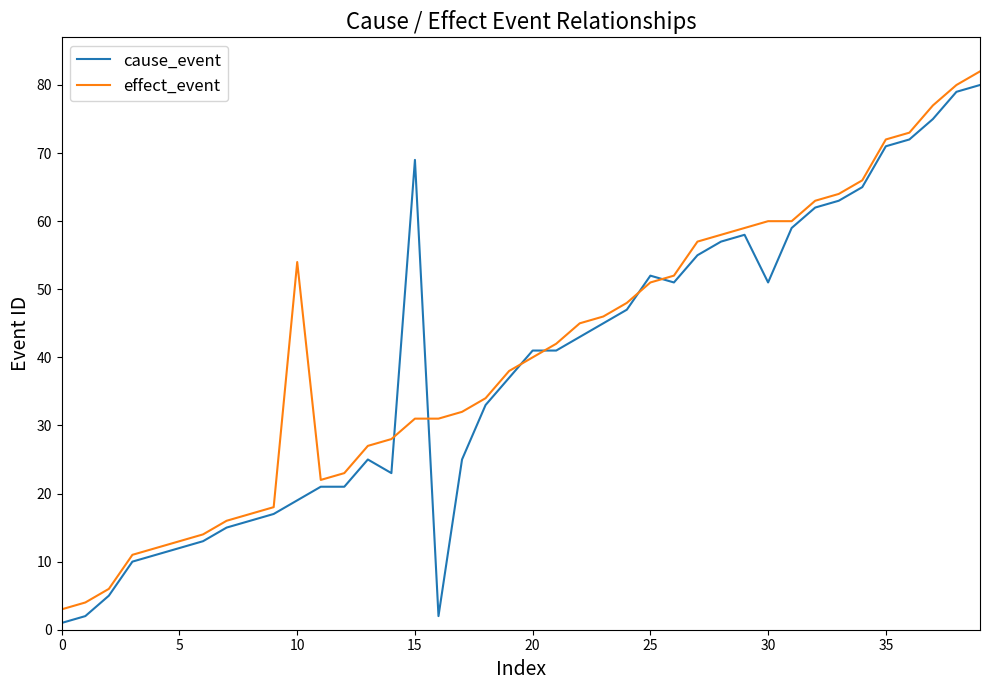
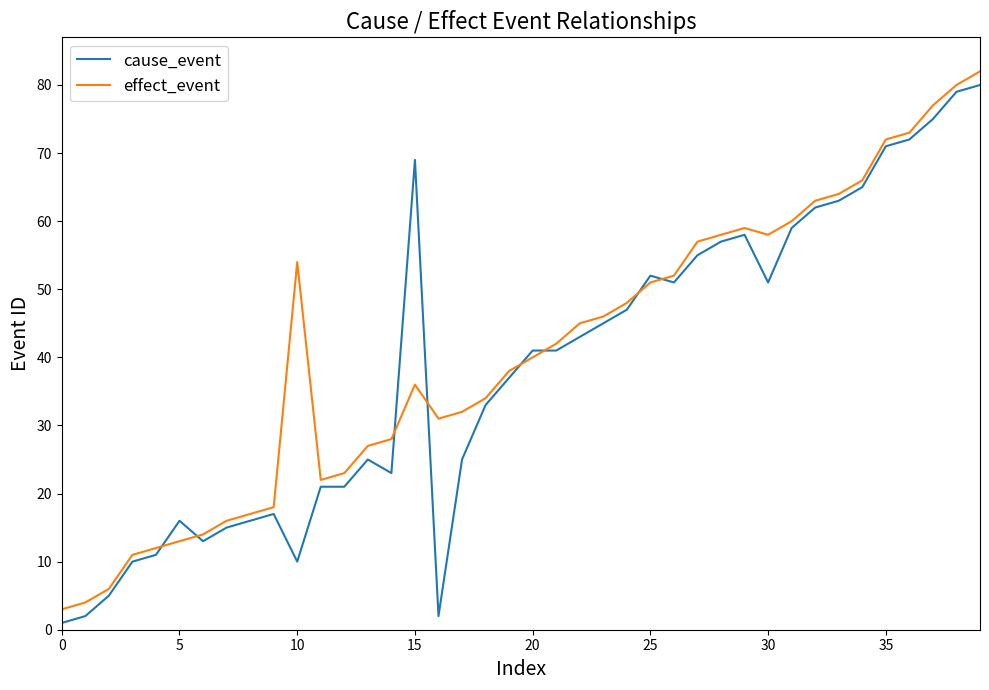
cause_event, 5: 12 -> 16
cause_event, 10: 19 -> 10
effect_event, 15: 31 -> 36
effect_event, 30: 60 -> 58
